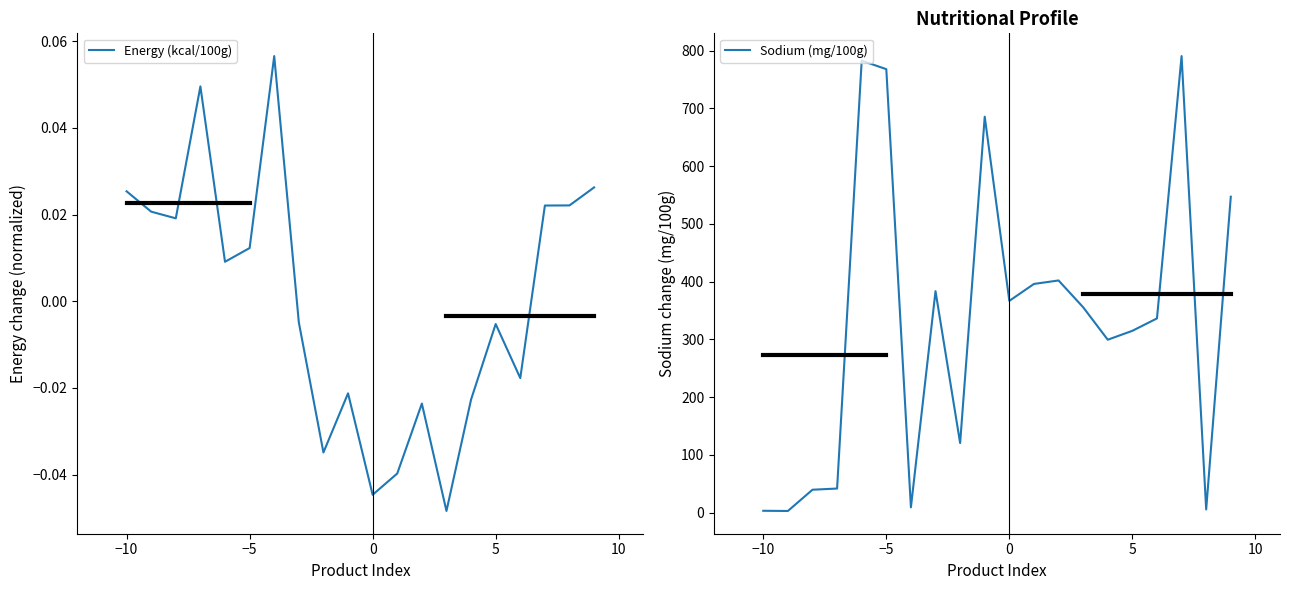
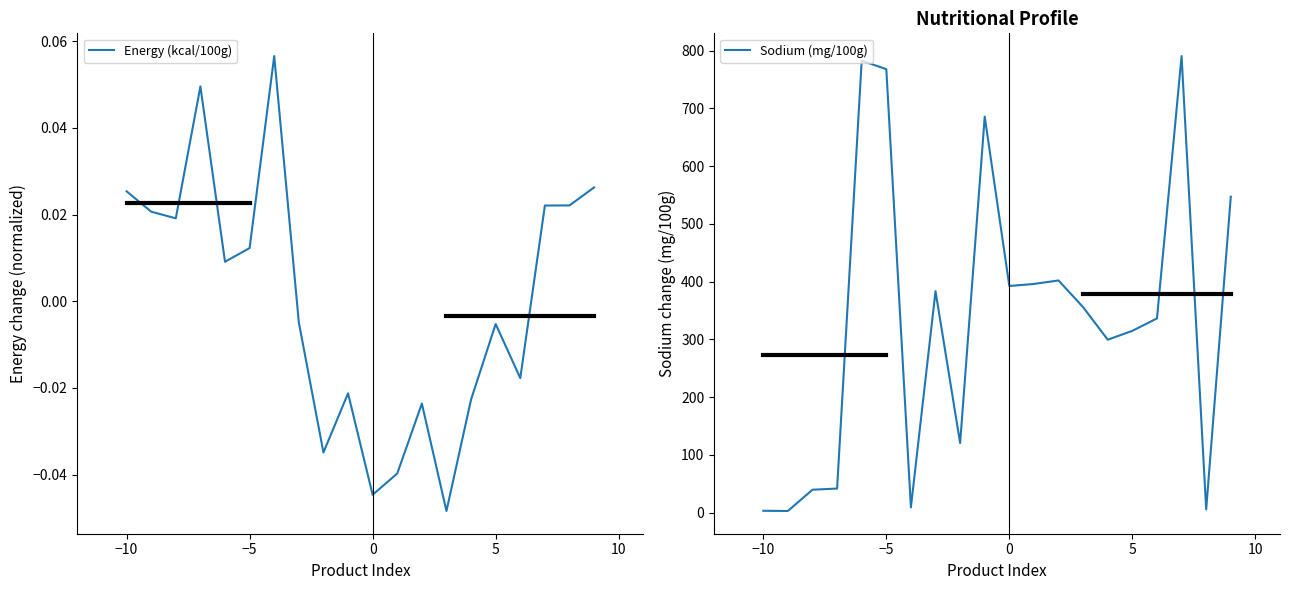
Nutritional Profile, Sodium (mg/100g), 0: 370 -> 390
